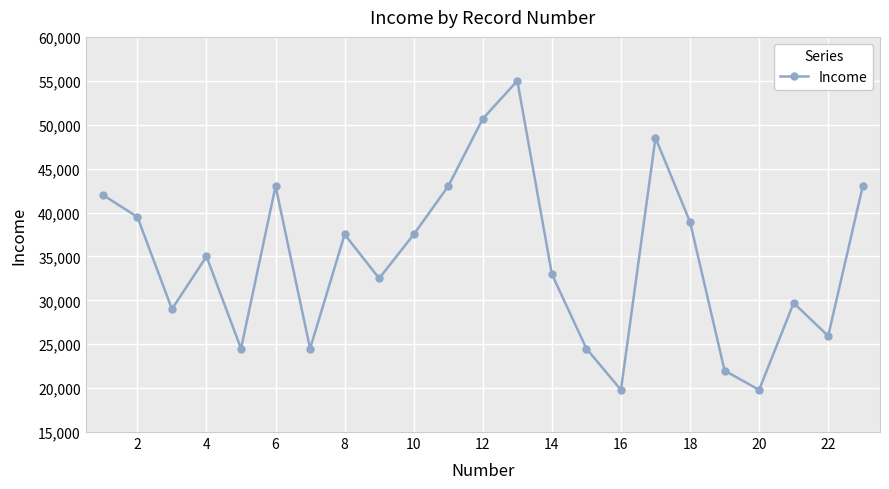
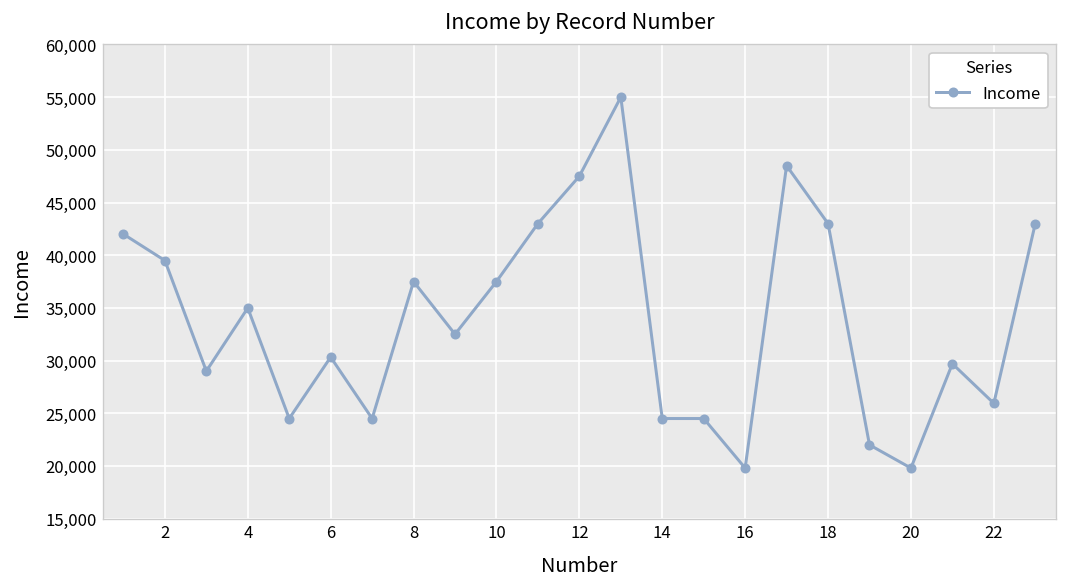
6: 43,000 -> 30,000
12: 51,000 -> 48,000
14: 33,000 -> 25,000
18: 39,000 -> 43,000
